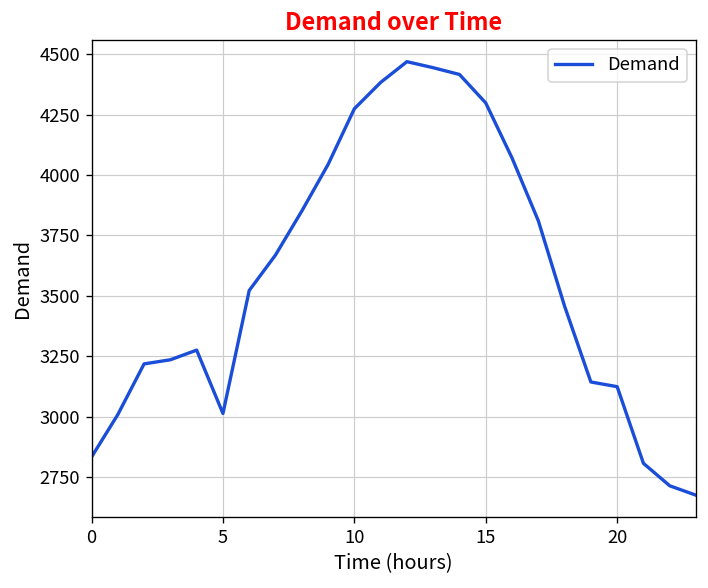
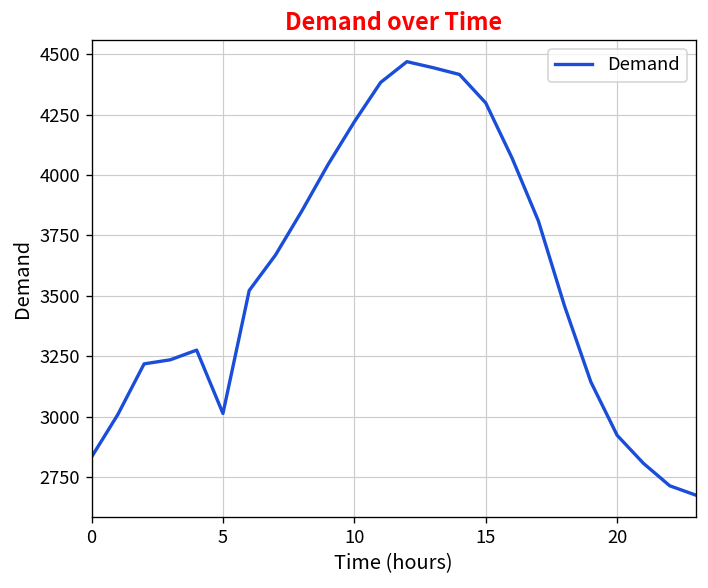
10: 4270 -> 4220
20: 3120 -> 2920
